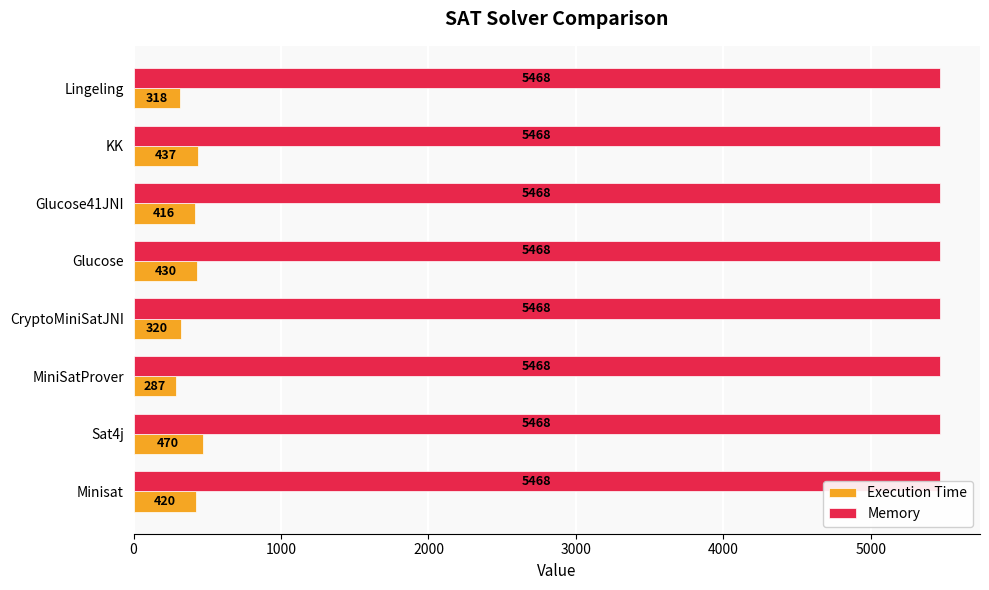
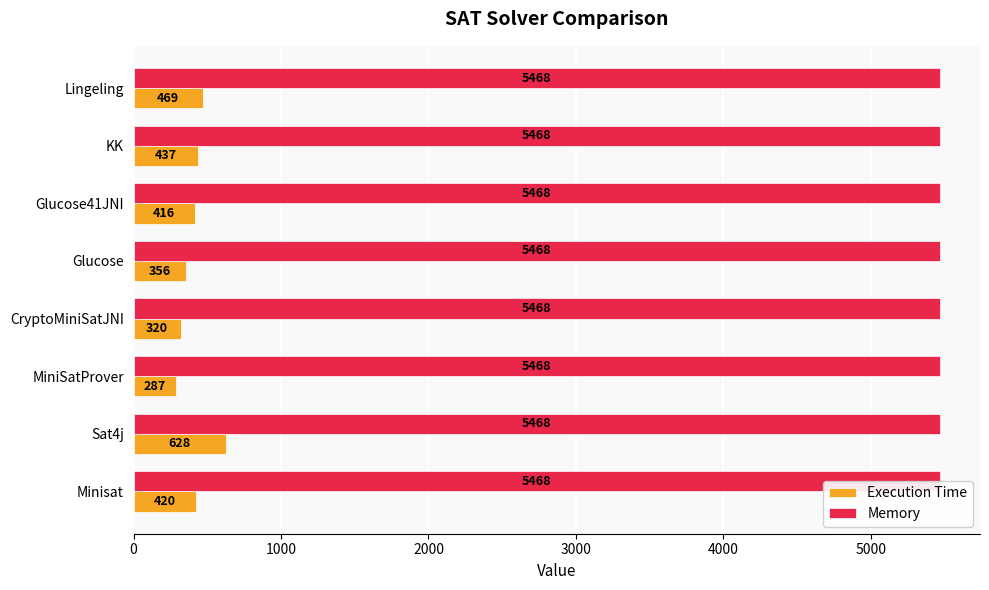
Execution Time, Lingeling: 318 -> 469
Execution Time, Glucose: 430 -> 356
Execution Time, Sat4j: 470 -> 628
